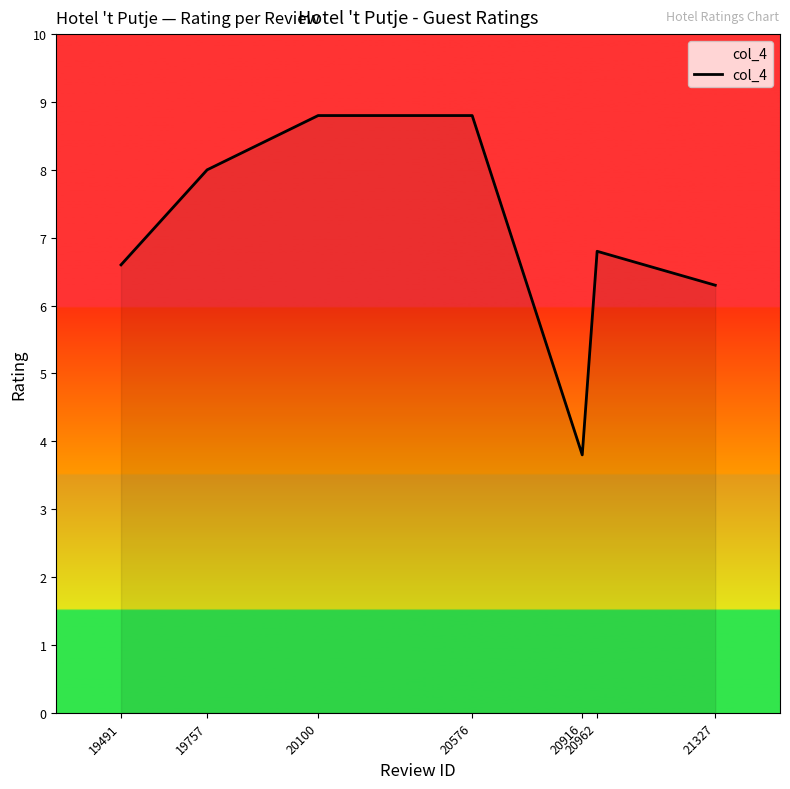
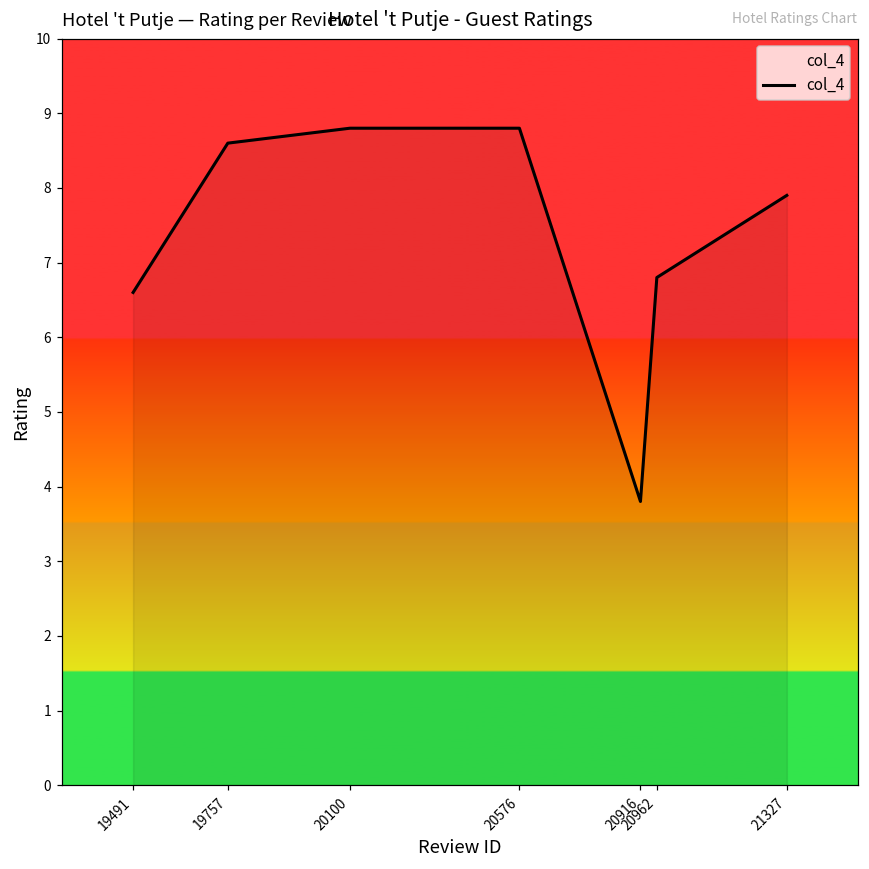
19757: 8.0 -> 8.6
21327: 6.3 -> 7.9
